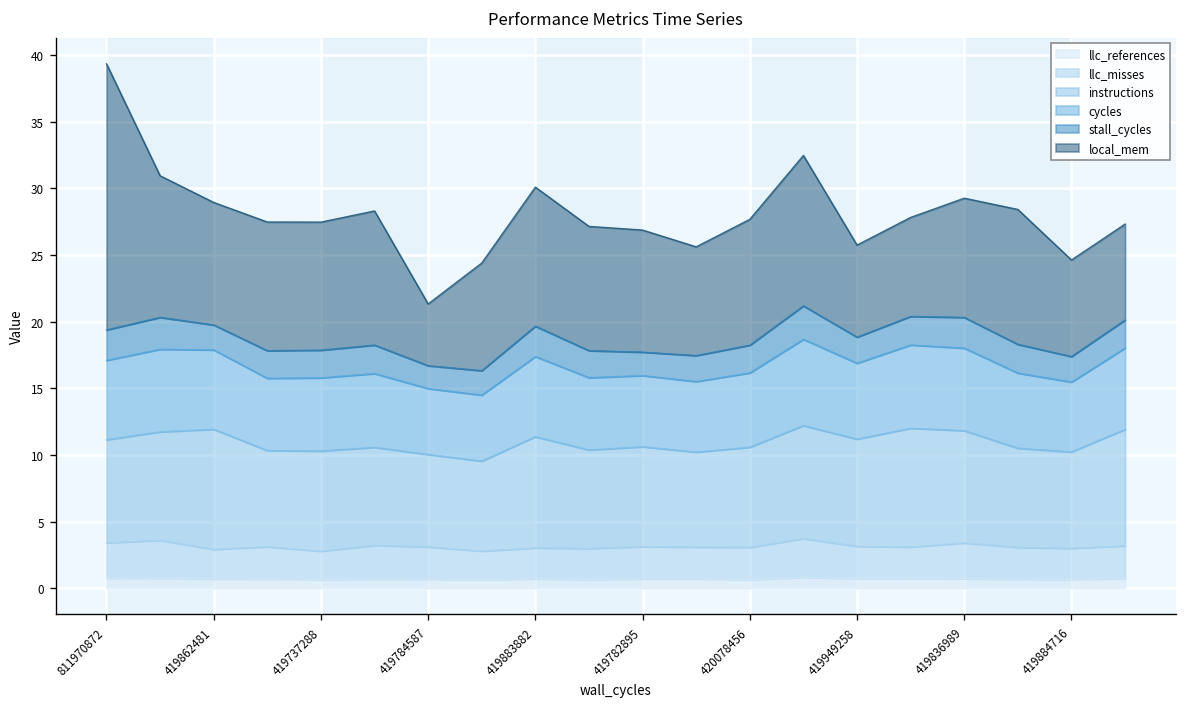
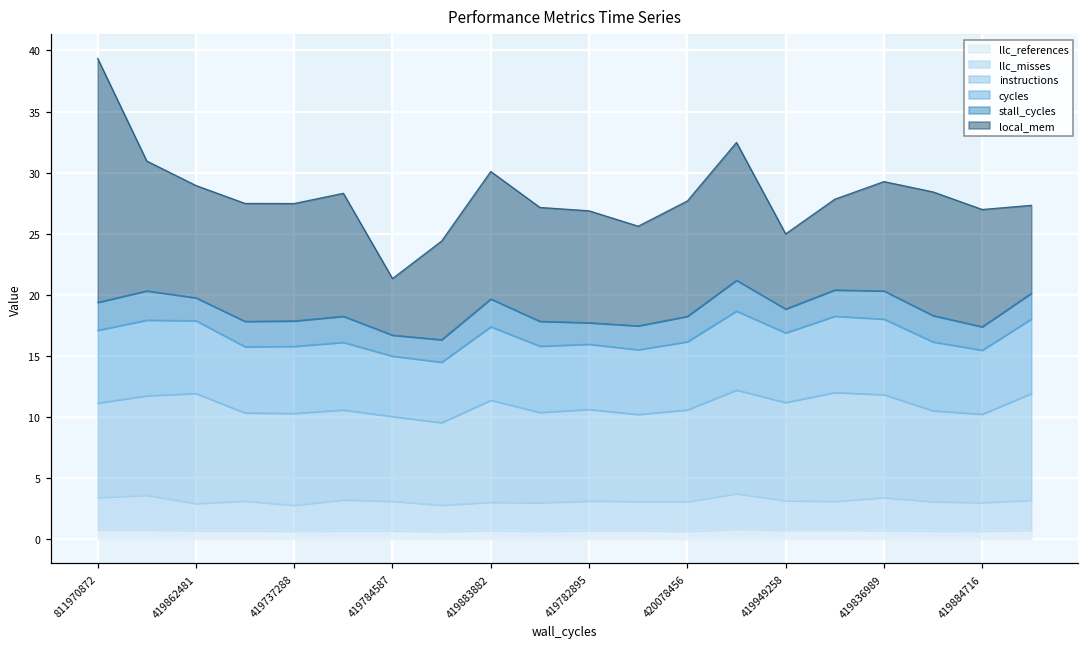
local_mem, 419949258: 6.9 -> 6.1
local_mem, 419884716: 7.2 -> 9.6
